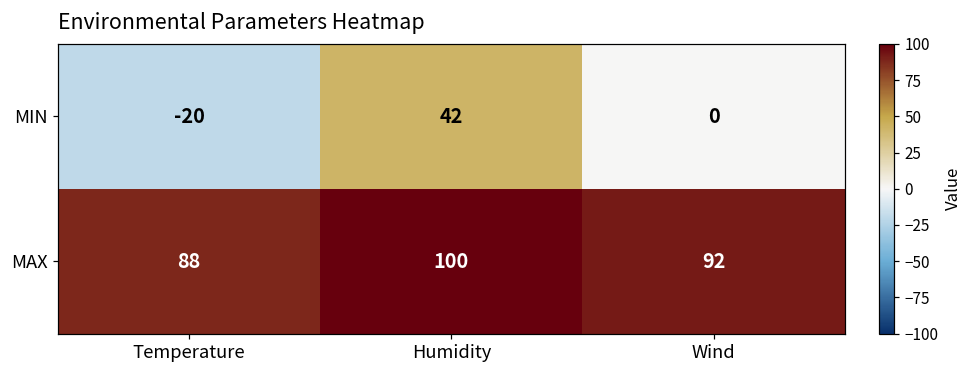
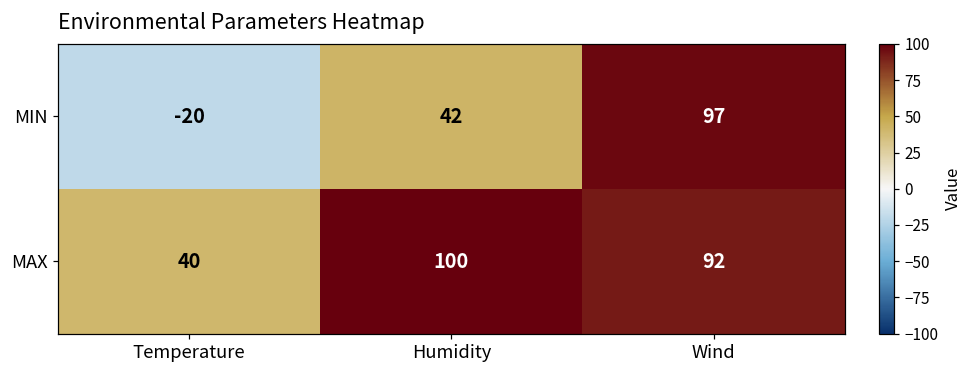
MIN, Wind: 0 -> 97
MAX, Temperature: 88 -> 40
